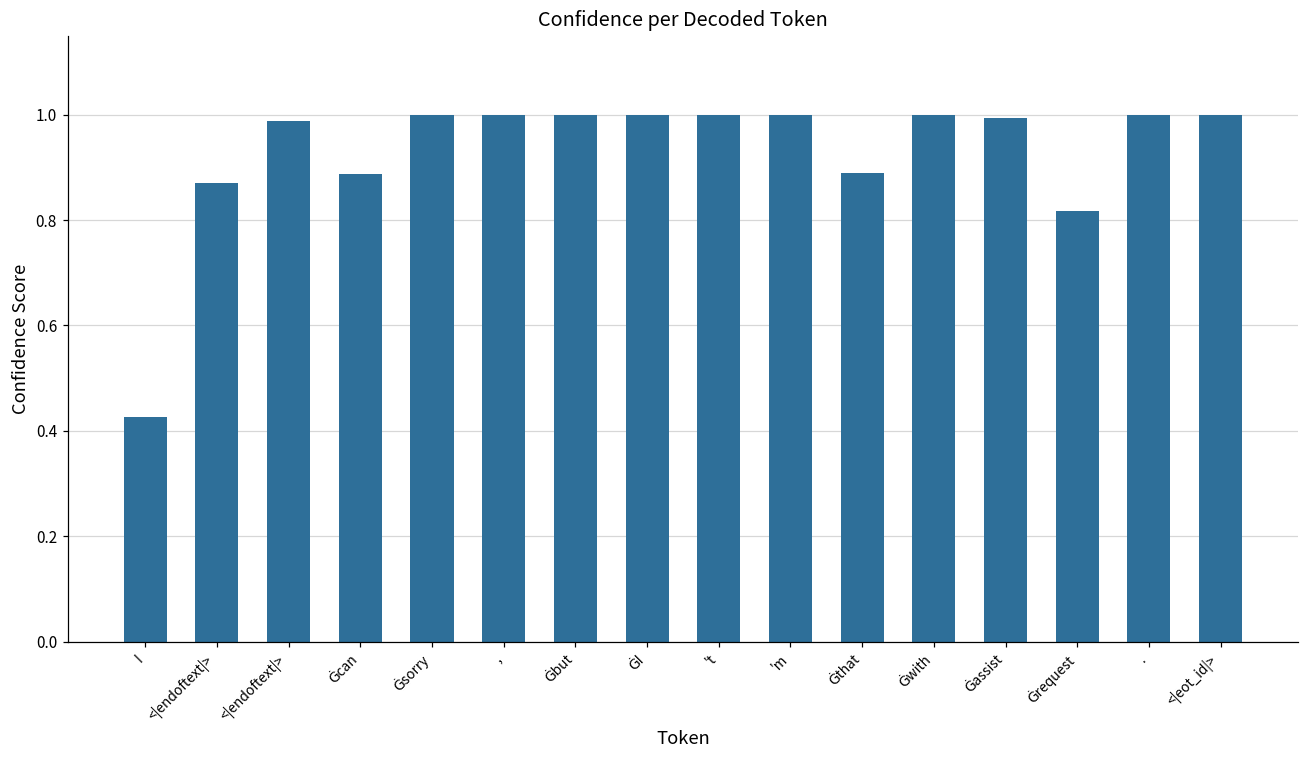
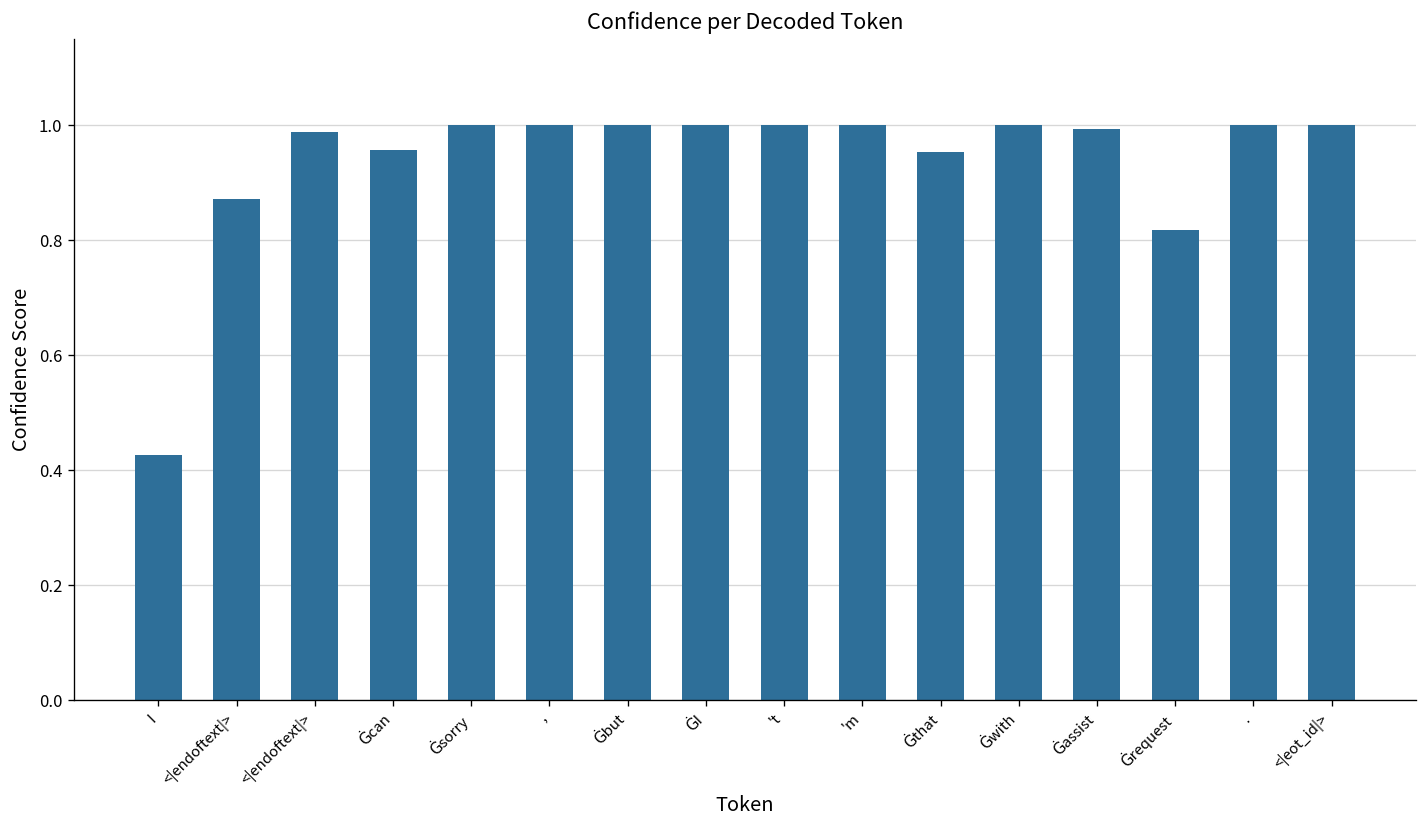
Ġcan: 0.89 -> 0.96
Ġthat: 0.89 -> 0.95
